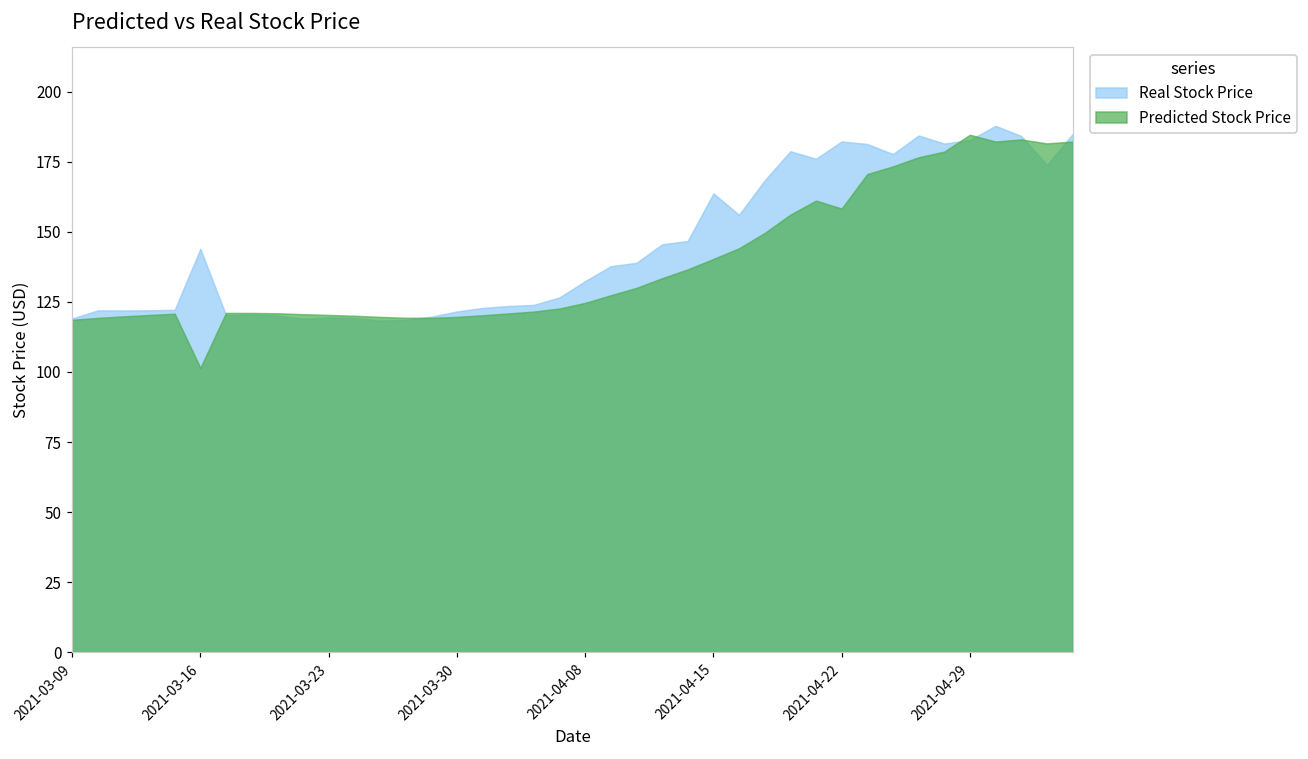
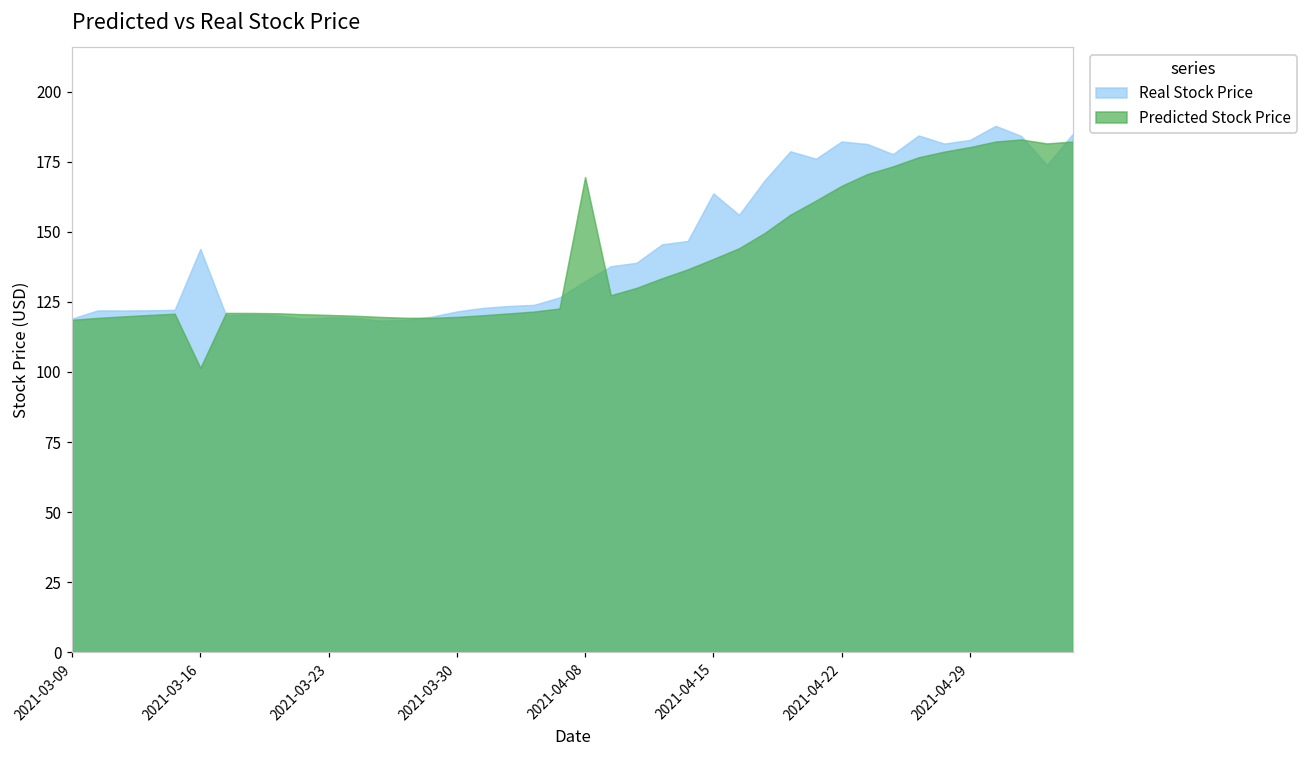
Predicted Stock Price, 2021-04-08: 125 -> 170
Predicted Stock Price, 2021-04-22: 158 -> 166
Predicted Stock Price, 2021-04-29: 185 -> 180
